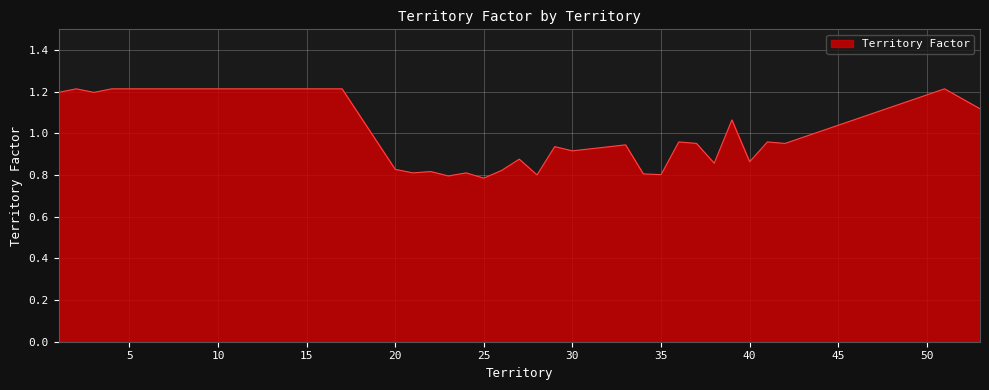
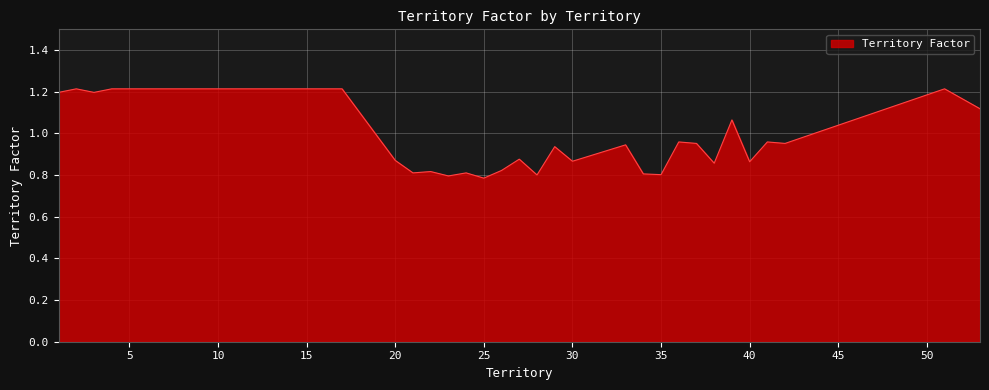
20: 0.83 -> 0.87
30: 0.92 -> 0.87
